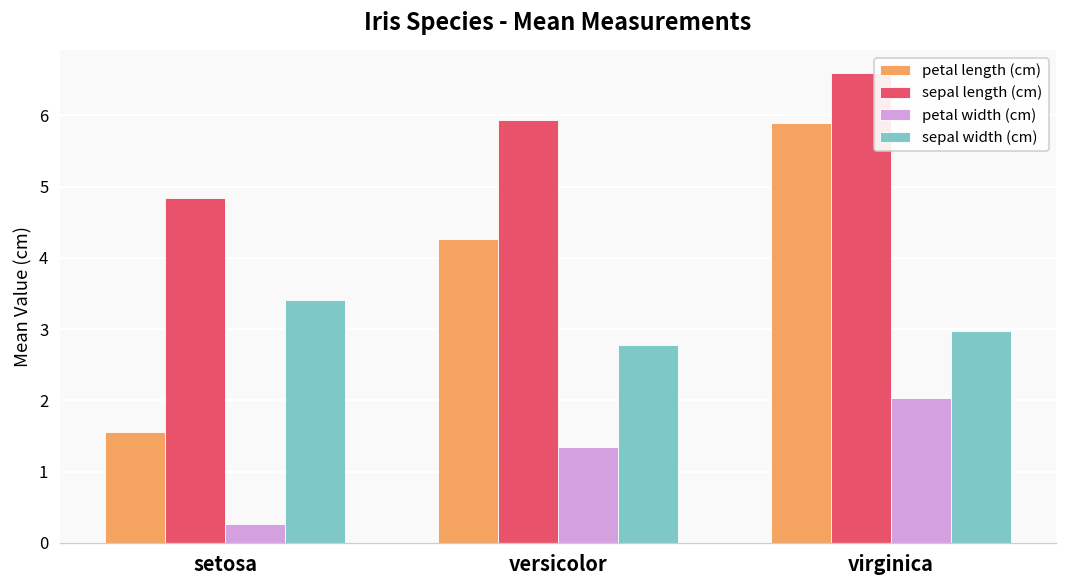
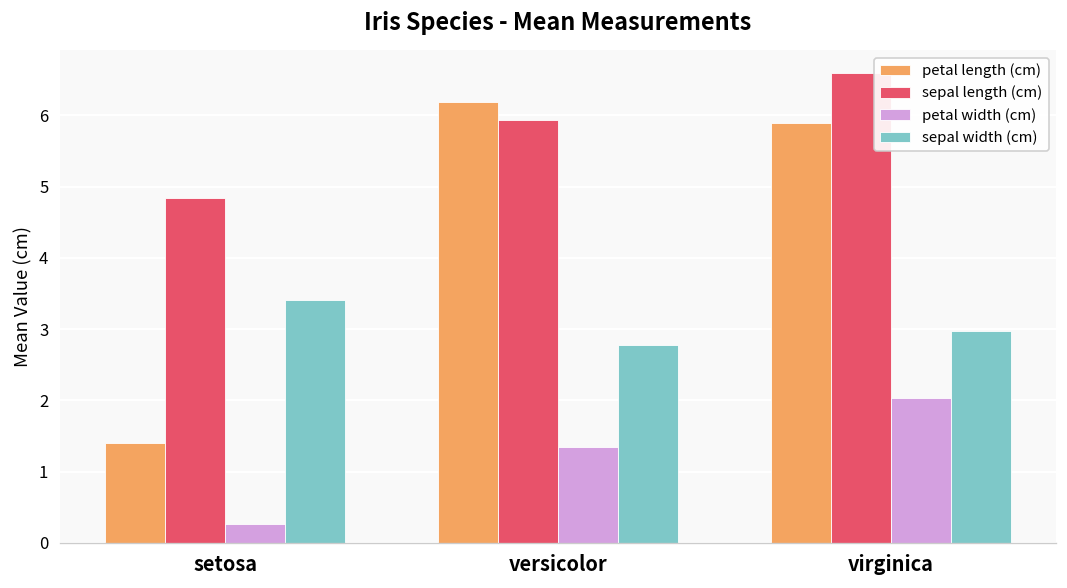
petal length (cm), setosa: 1.6 -> 1.4
petal length (cm), versicolor: 4.3 -> 6.2
